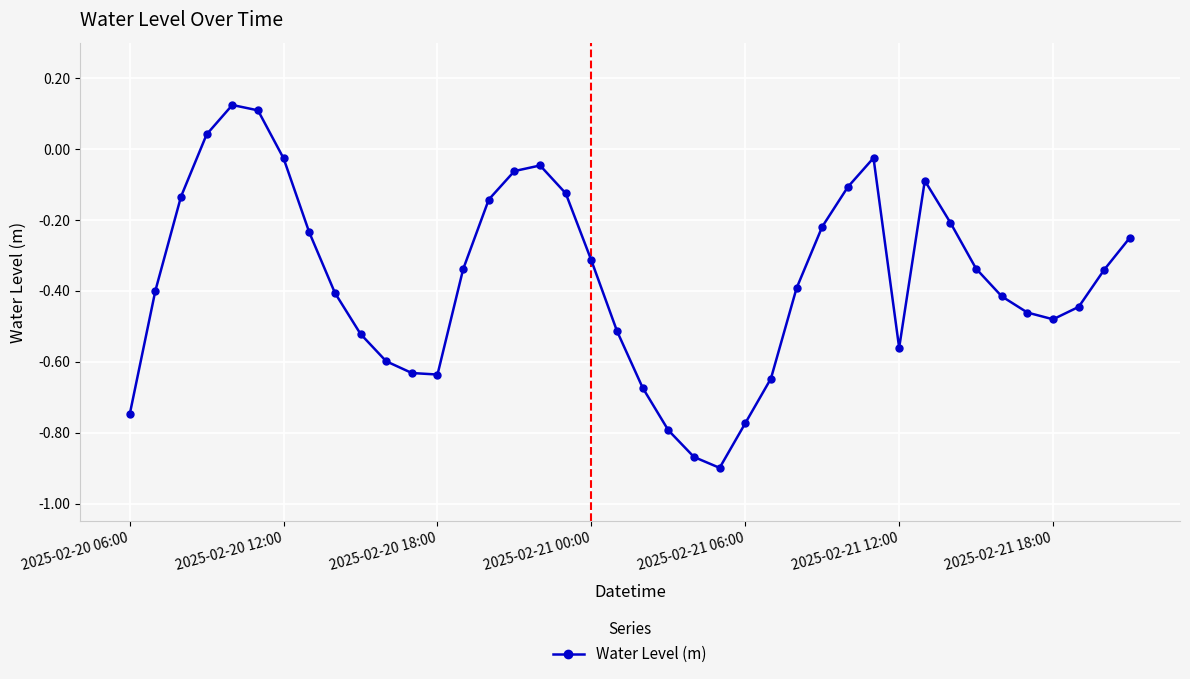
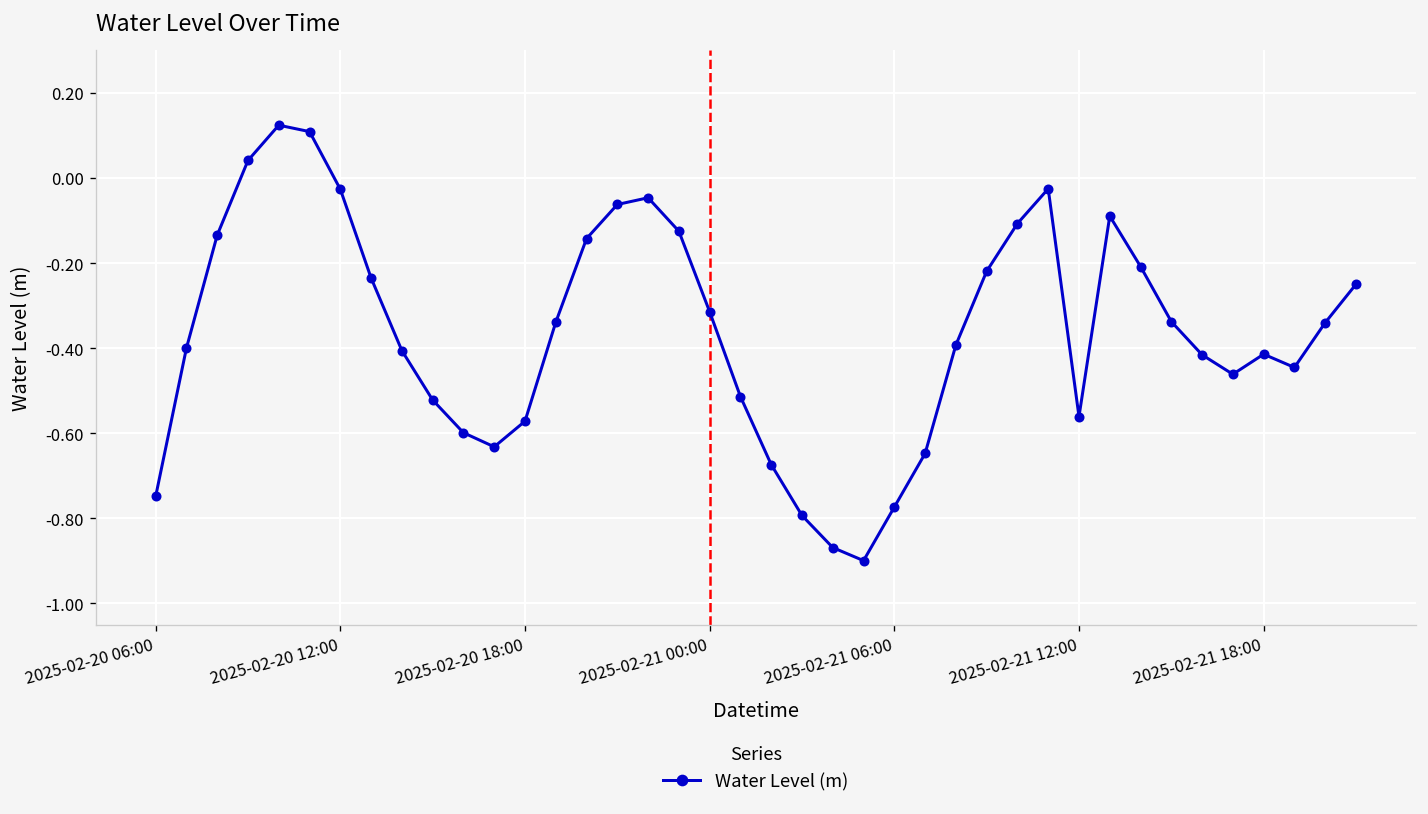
2025-02-20 18:00: -0.64 -> -0.57
2025-02-21 18:00: -0.48 -> -0.41
